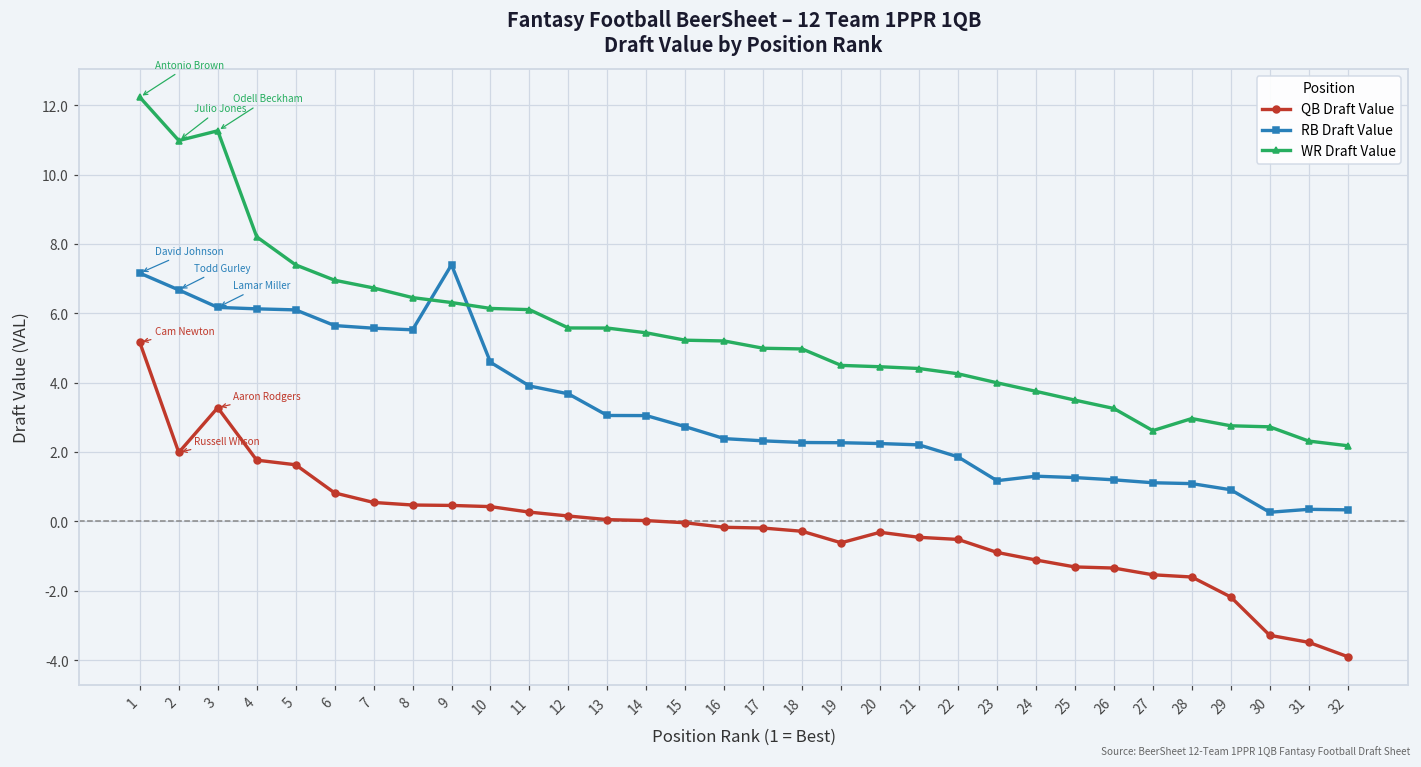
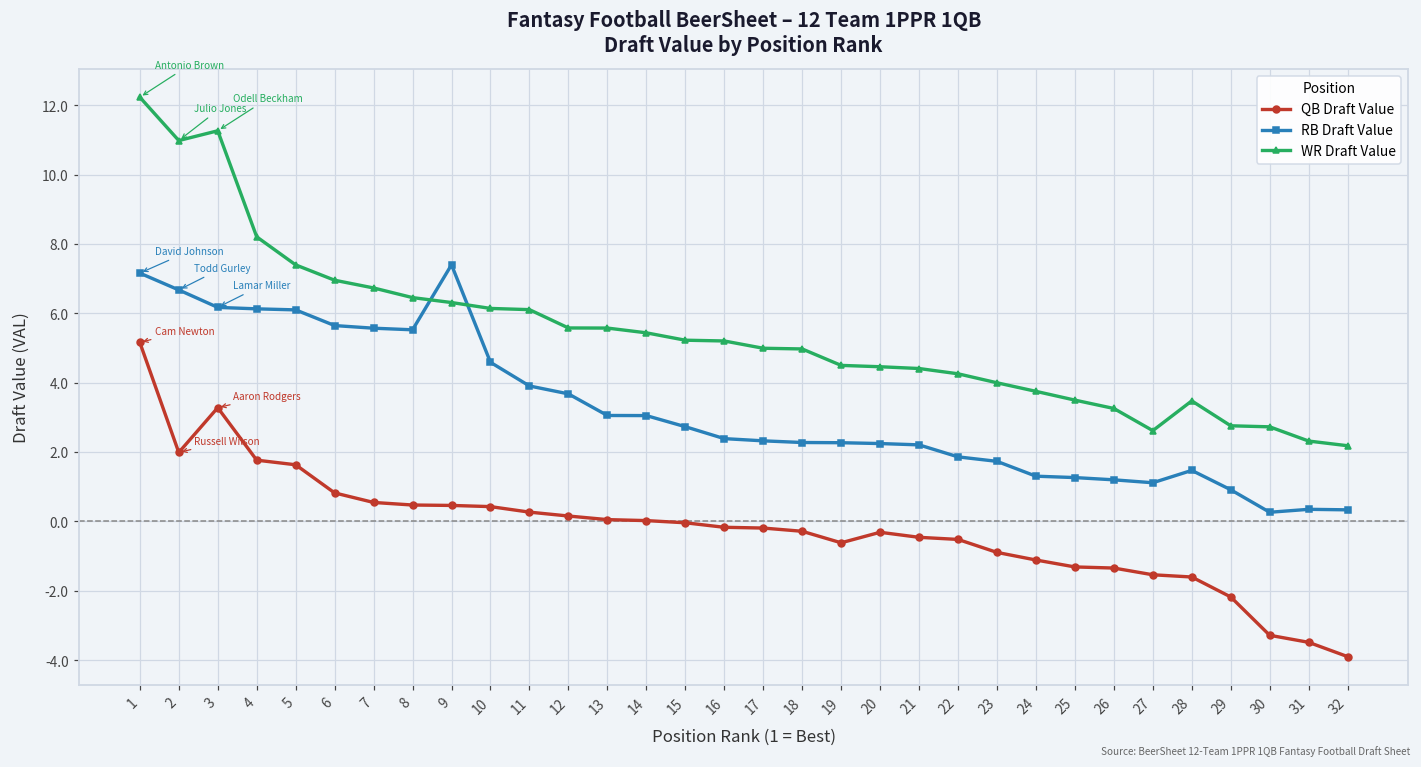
RB Draft Value, 23: 1.2 -> 1.7
RB Draft Value, 28: 1.1 -> 1.5
WR Draft Value, 28: 3.0 -> 3.5
